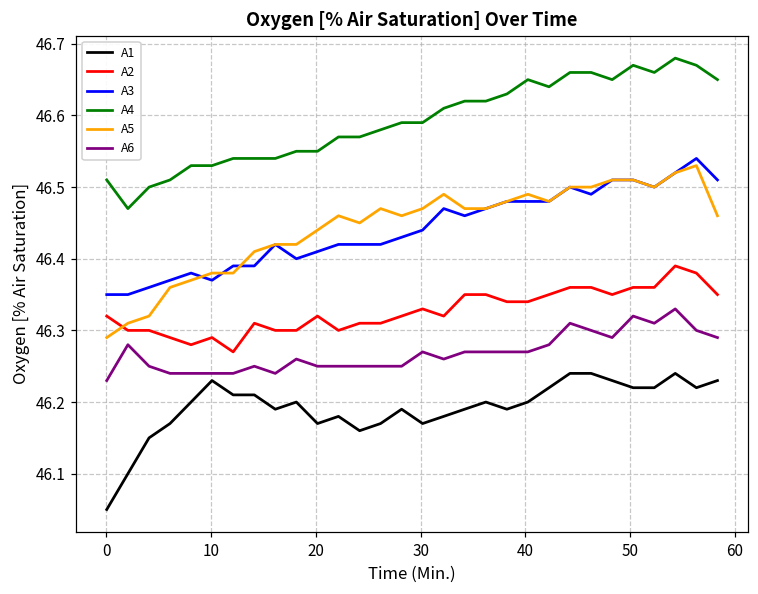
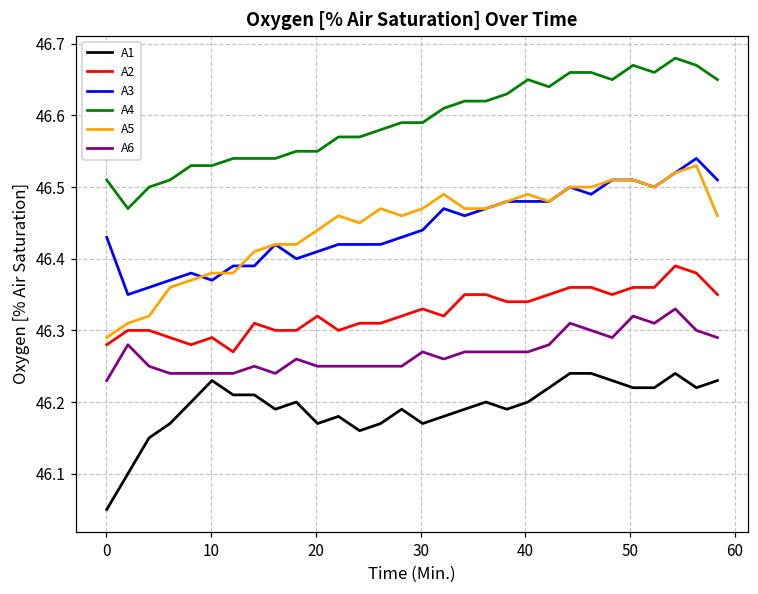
A2, 0: 46.32 -> 46.28
A3, 0: 46.35 -> 46.43
